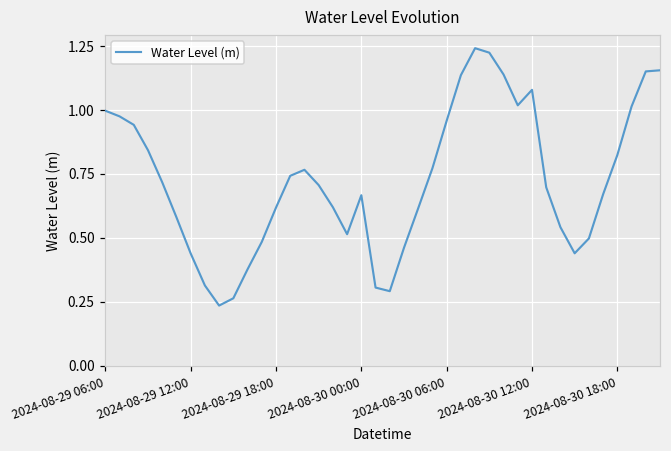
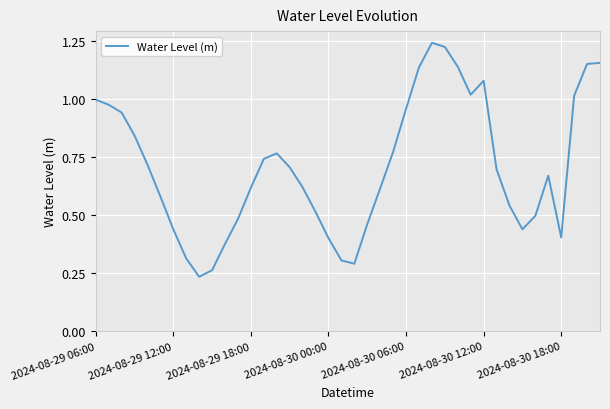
2024-08-30 00:00: 0.67 -> 0.40
2024-08-30 18:00: 0.82 -> 0.40
